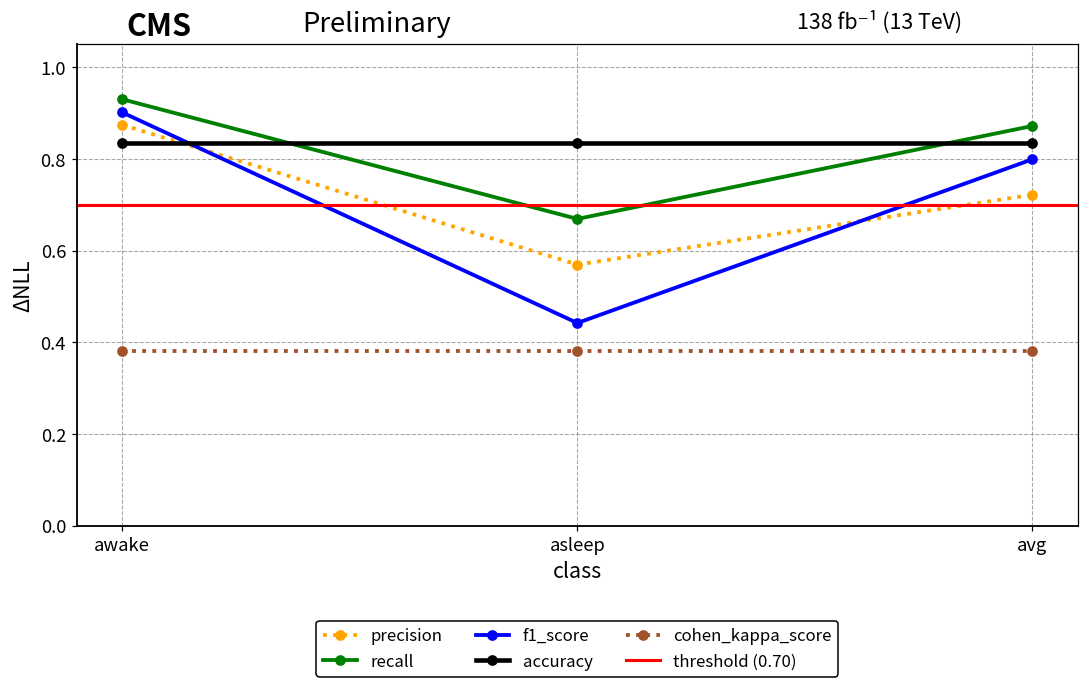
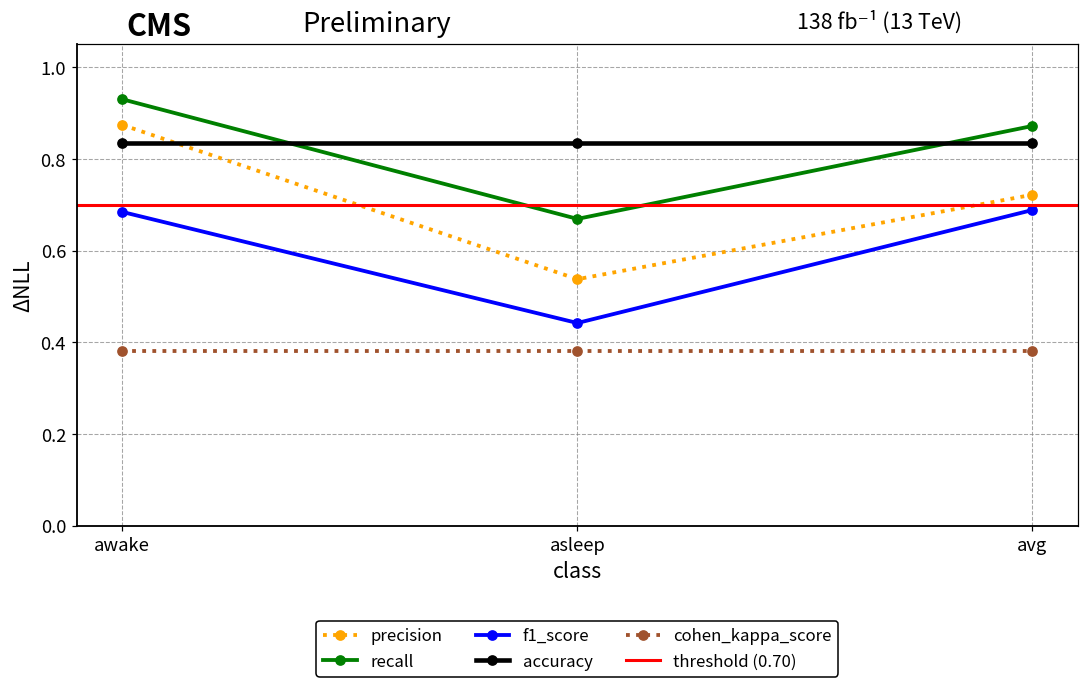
f1_score, awake: 0.90 -> 0.68
precision, asleep: 0.57 -> 0.54
f1_score, avg: 0.80 -> 0.69
